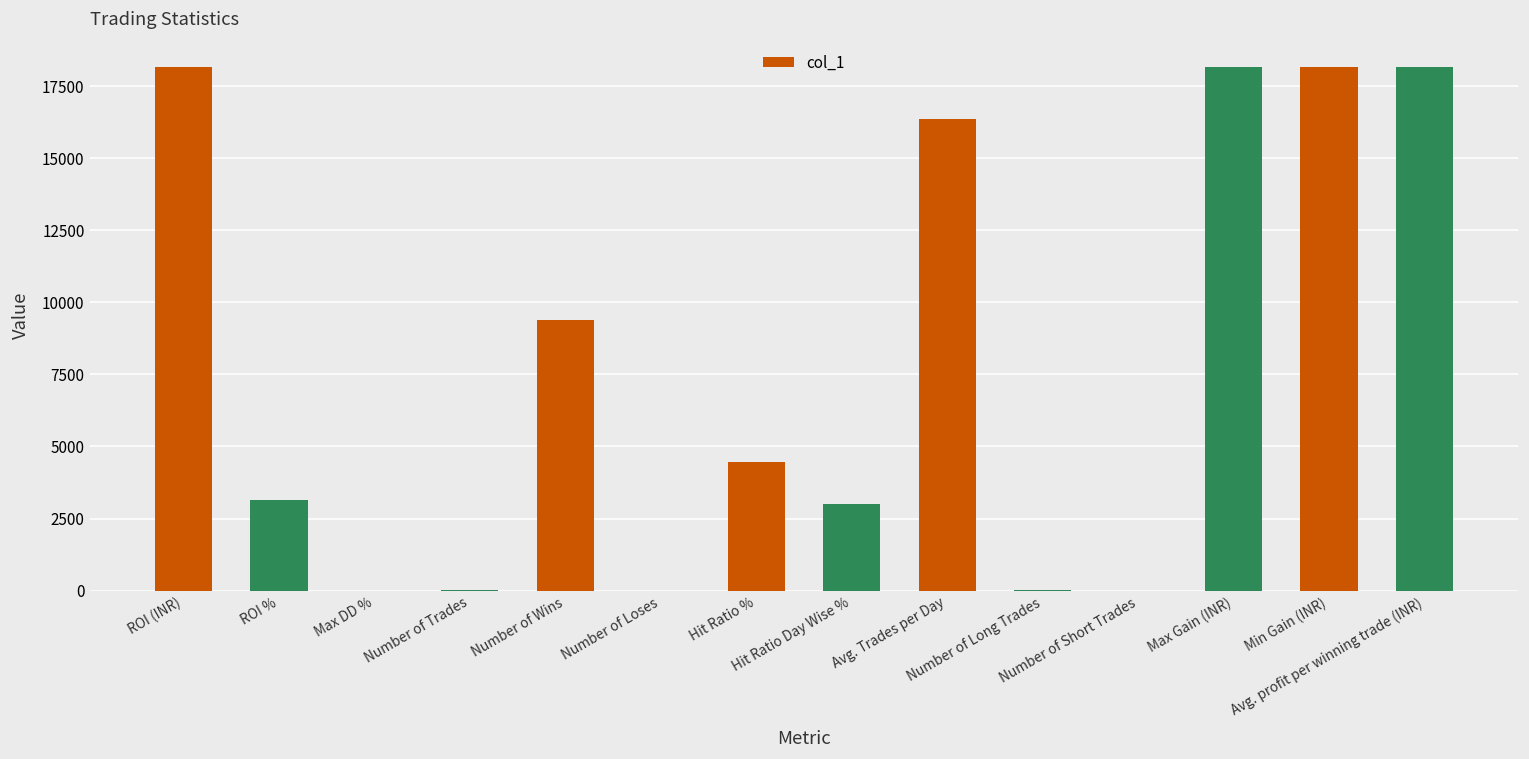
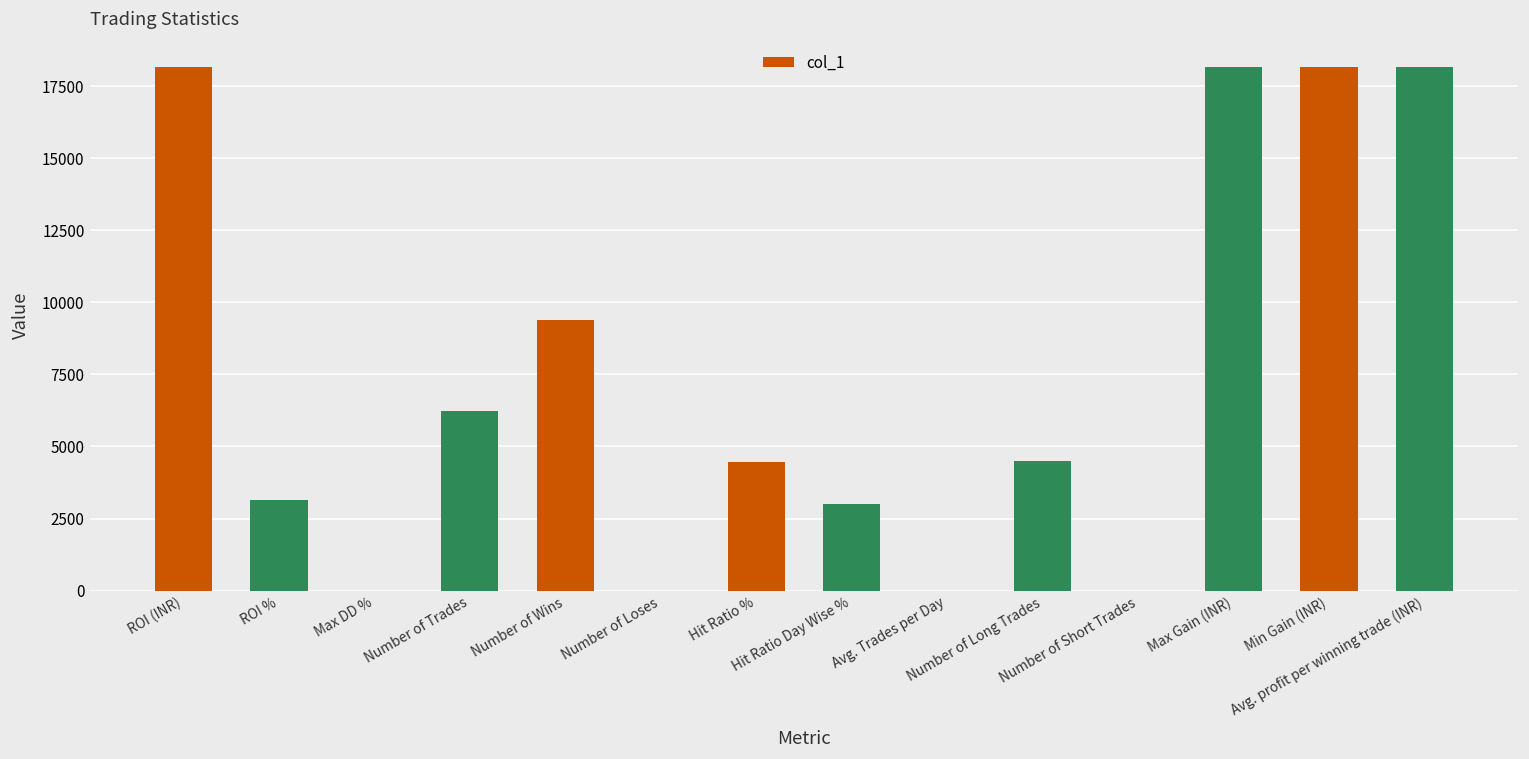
Number of Trades: 0 -> 6200
Avg. Trades per Day: 16400 -> 0
Number of Long Trades: 0 -> 4500
